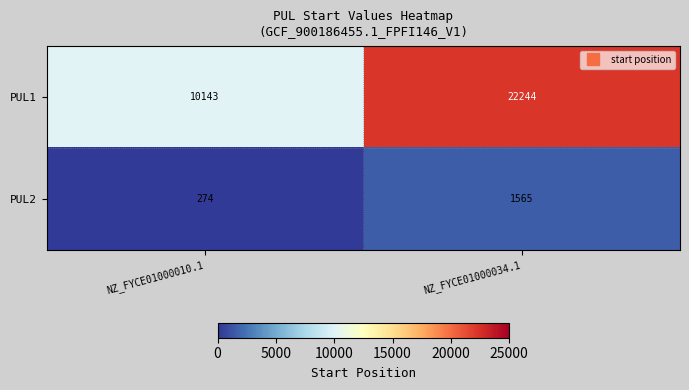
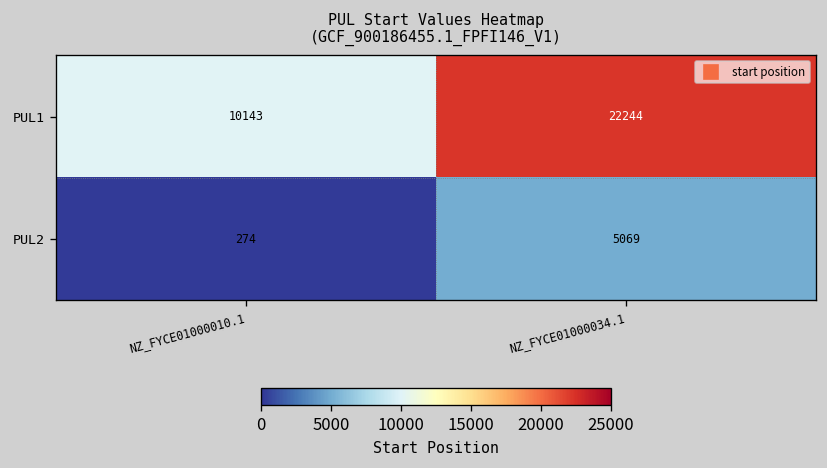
PUL2, NZ_FYCE01000034.1: 1565 -> 5069
